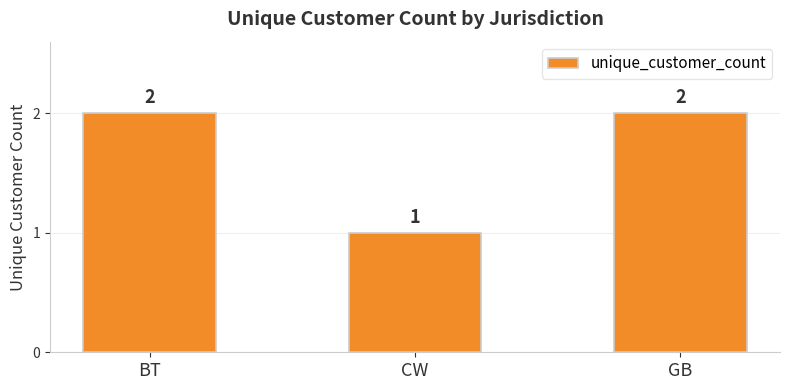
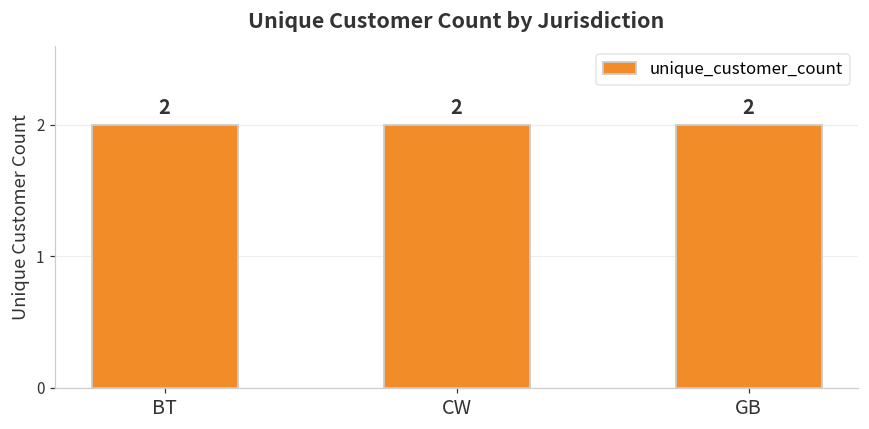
CW: 1 -> 2
